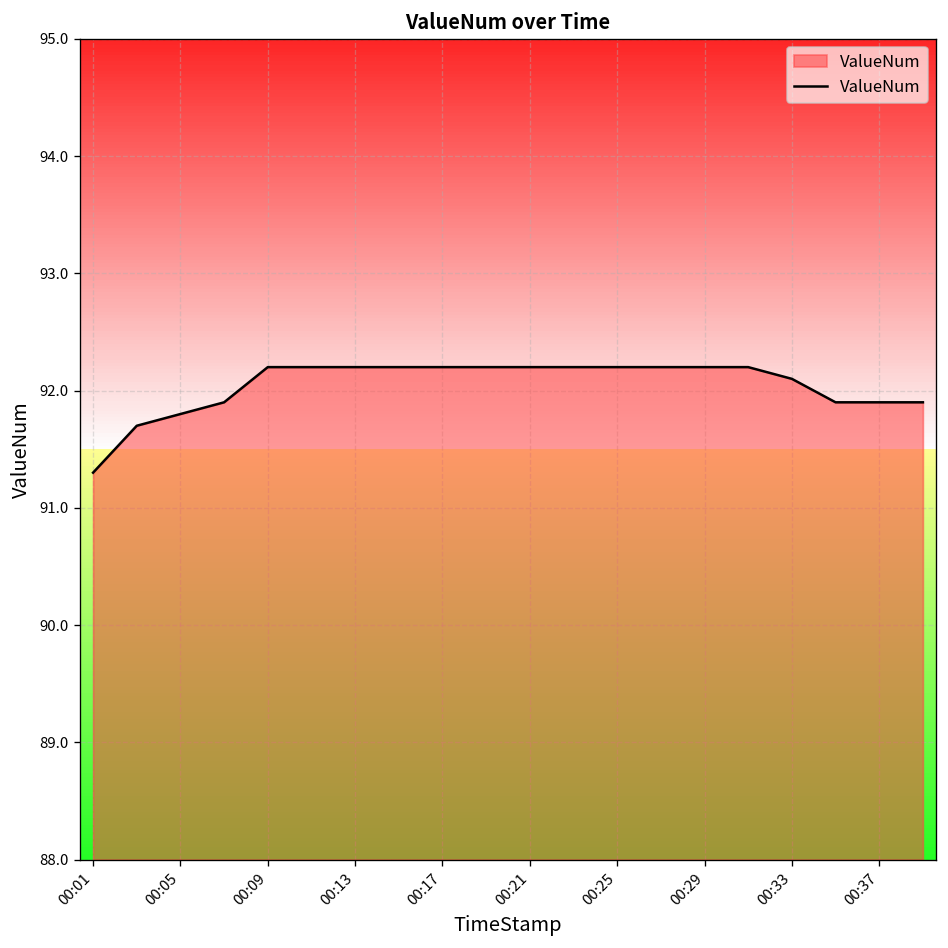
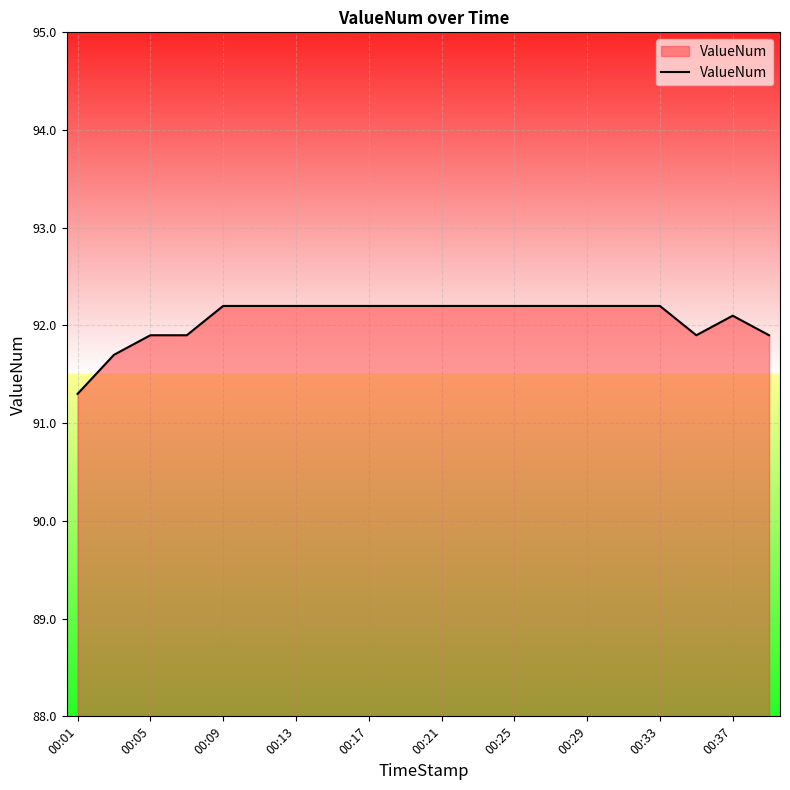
00:05: 91.8 -> 91.9
00:33: 92.1 -> 92.2
00:37: 91.9 -> 92.1
